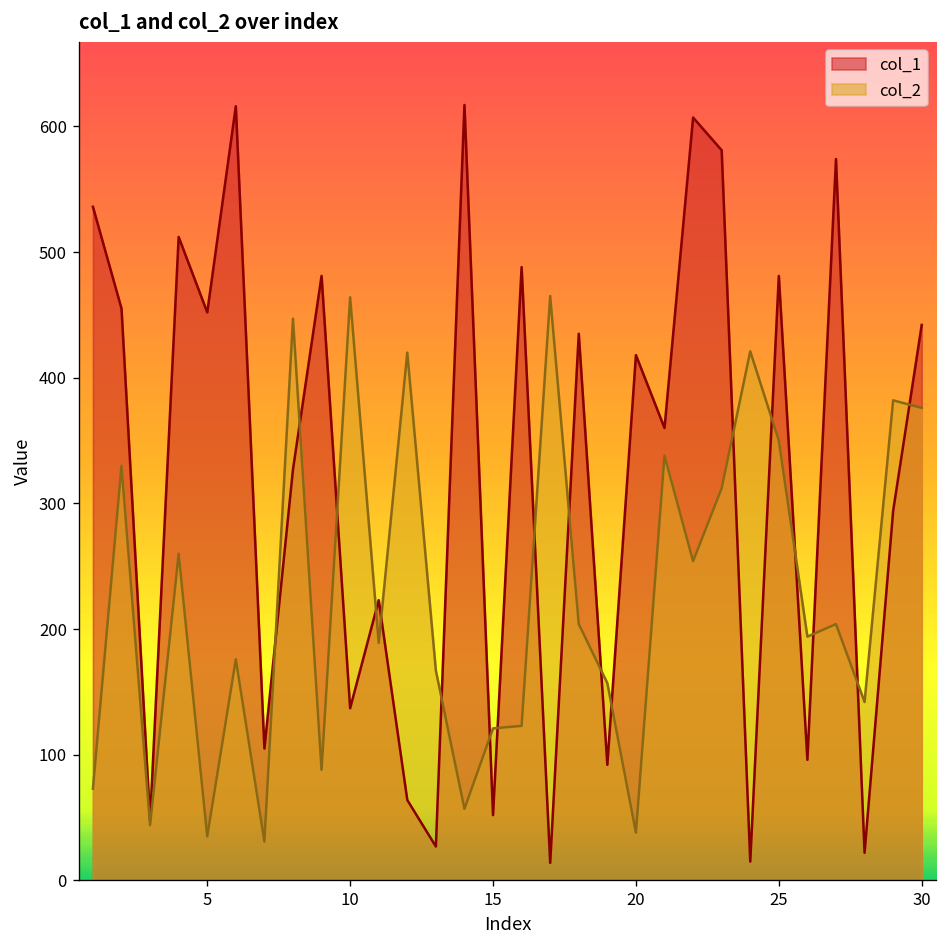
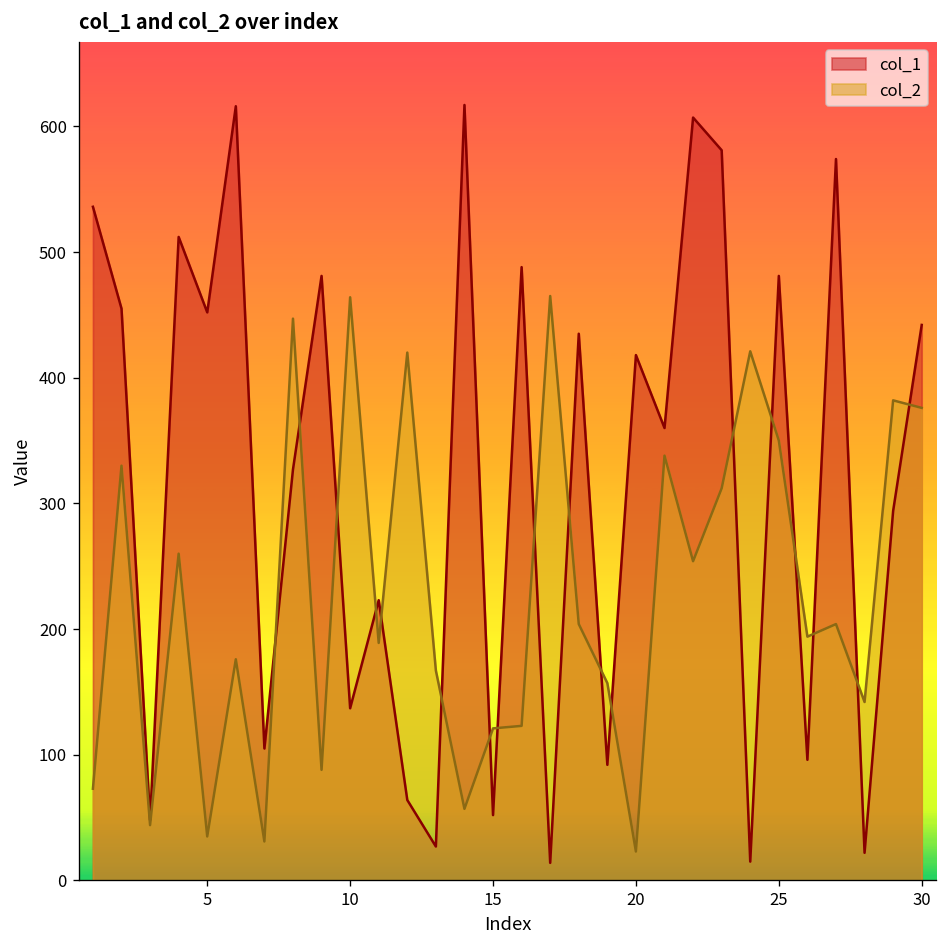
col_2, 20: 38 -> 23
